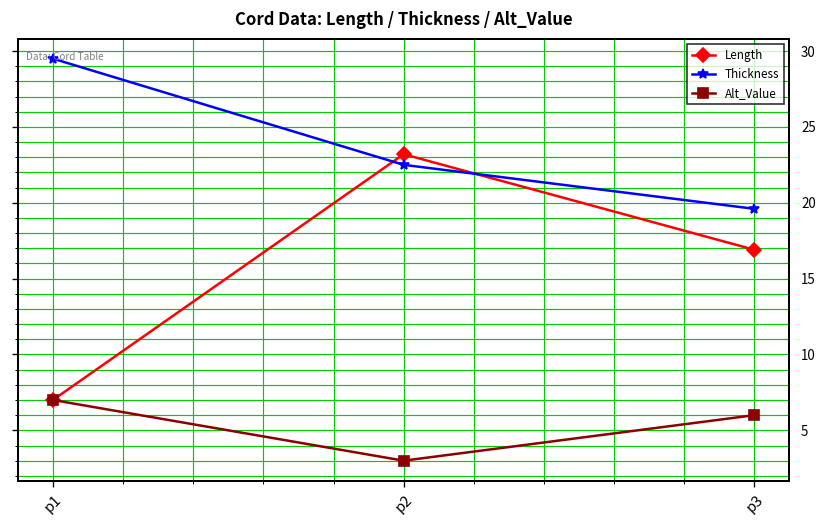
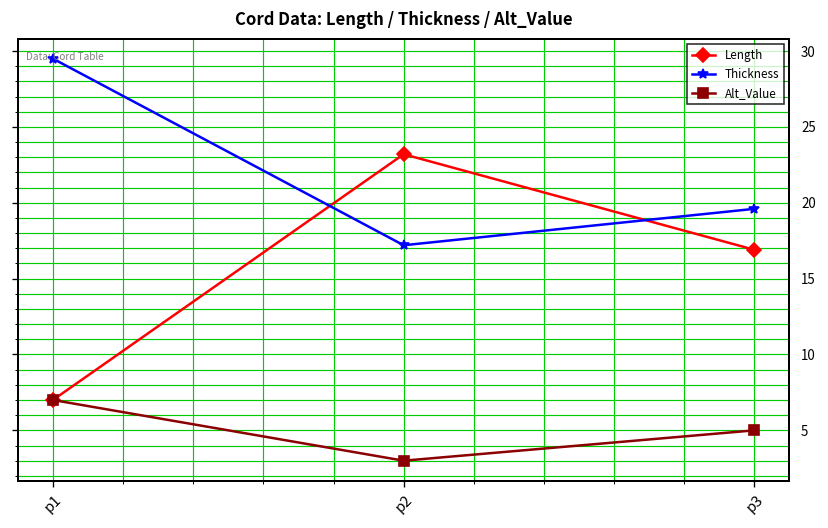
Thickness, p2: 22.5 -> 17.2
Alt_Value, p3: 6 -> 5
